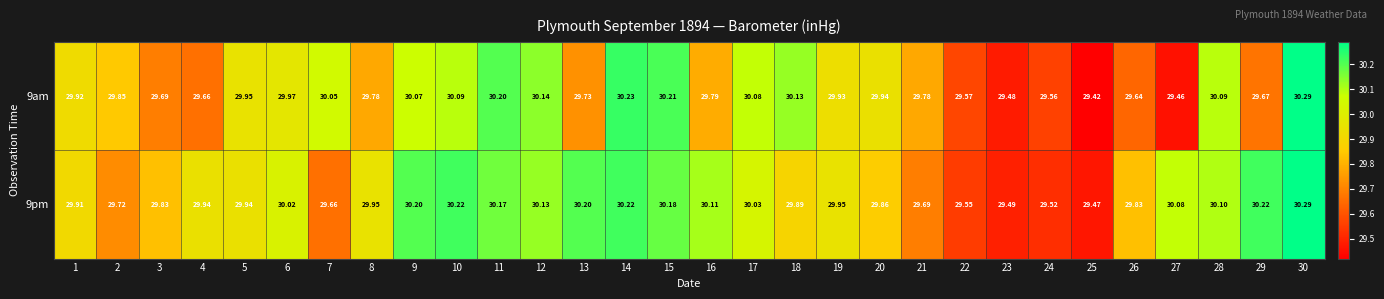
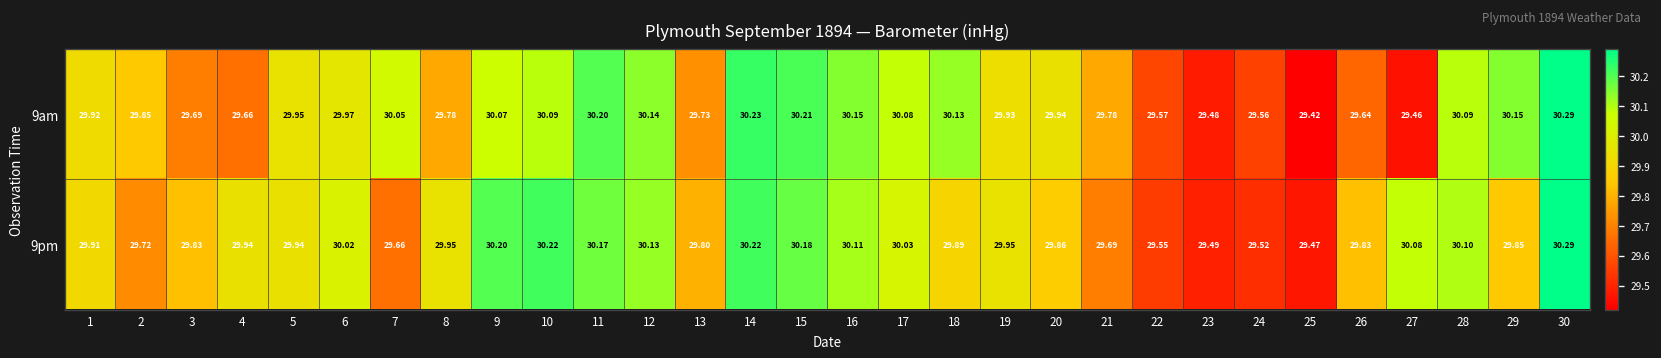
9am, 16: 29.79 -> 30.15
9am, 29: 29.67 -> 30.15
9pm, 13: 30.20 -> 29.80
9pm, 29: 30.22 -> 29.85
